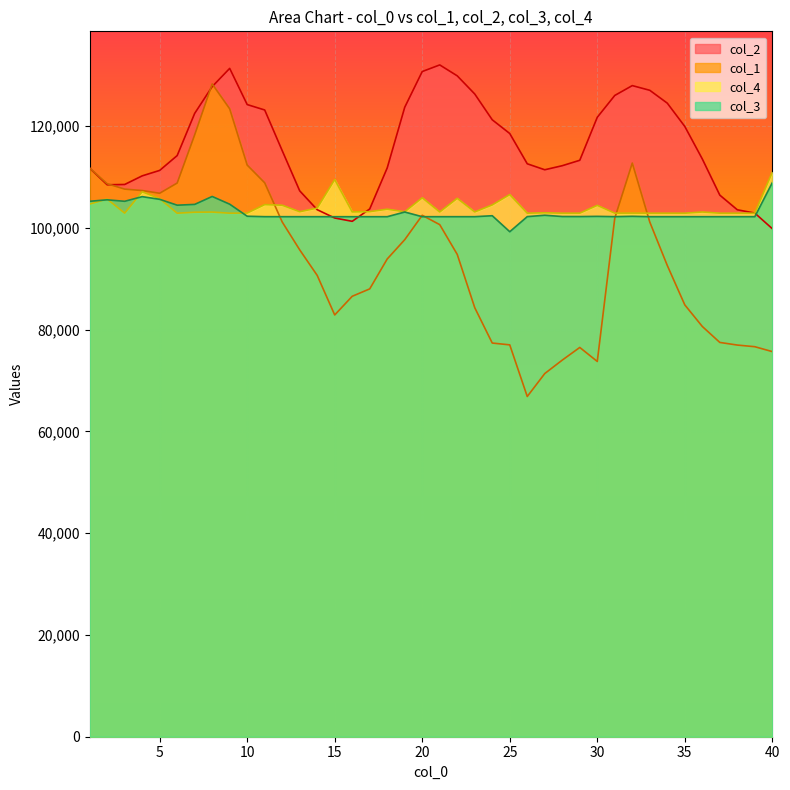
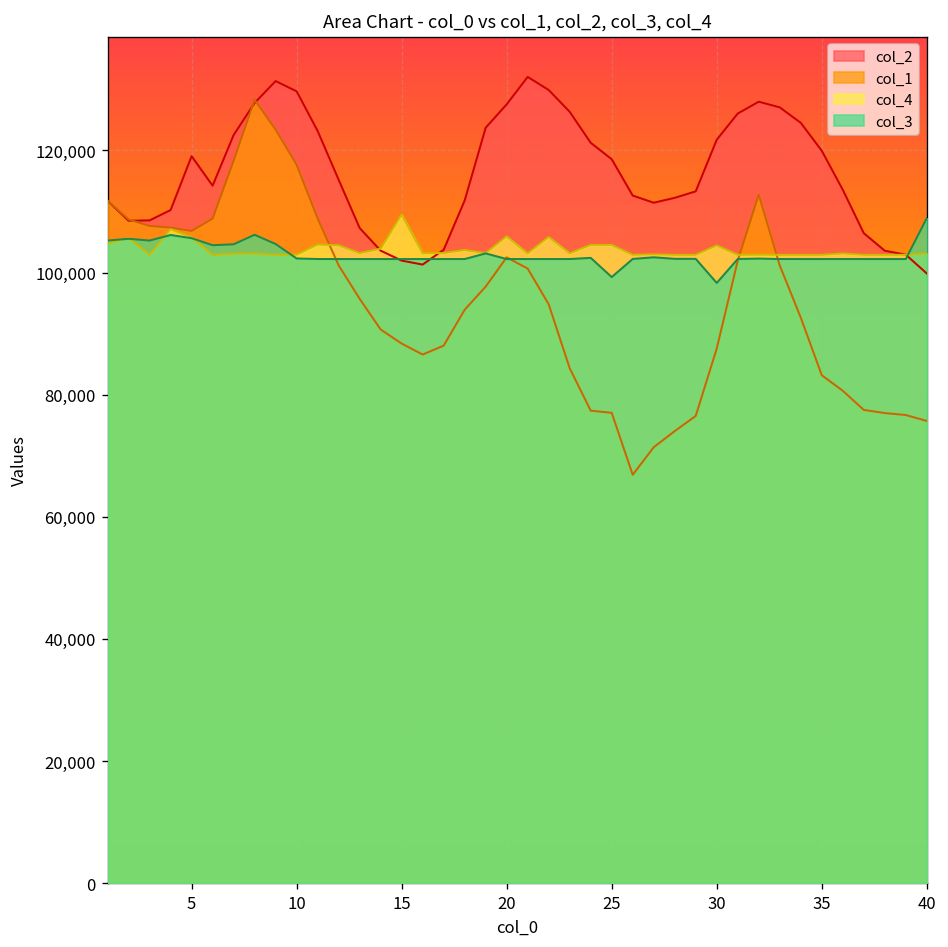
col_2, 5: 111,000 -> 119,000
col_2, 10: 124,000 -> 130,000
col_1, 10: 112,000 -> 118,000
col_1, 15: 83,000 -> 88,000
col_2, 20: 131,000 -> 128,000
col_4, 25: 107,000 -> 105,000
col_1, 30: 74,000 -> 88,000
col_3, 30: 102,000 -> 98,000
col_1, 35: 85,000 -> 83,000
col_4, 40: 111,000 -> 103,000
